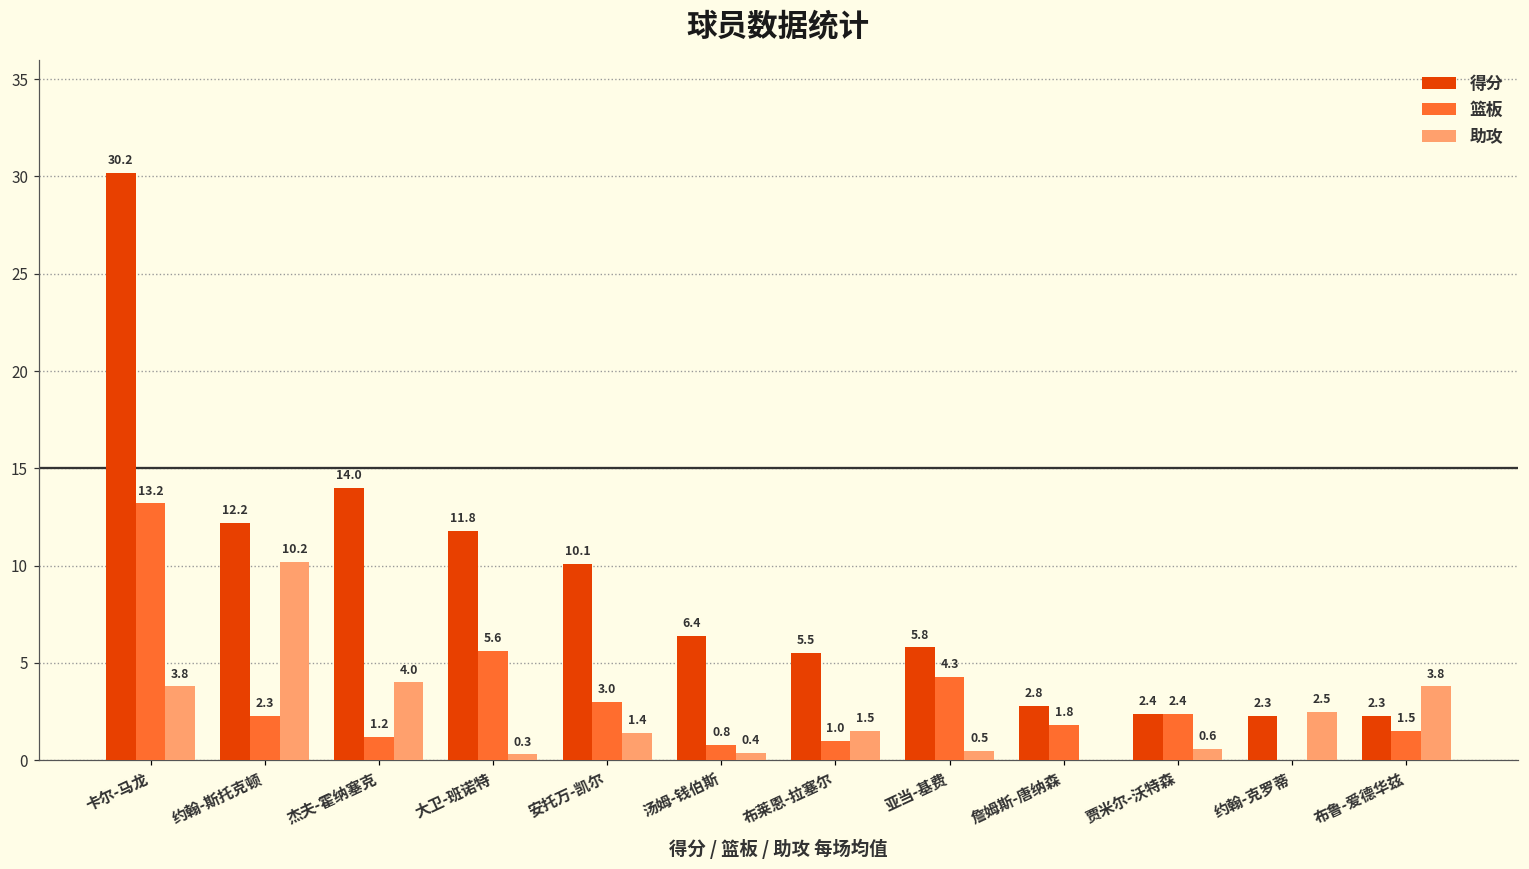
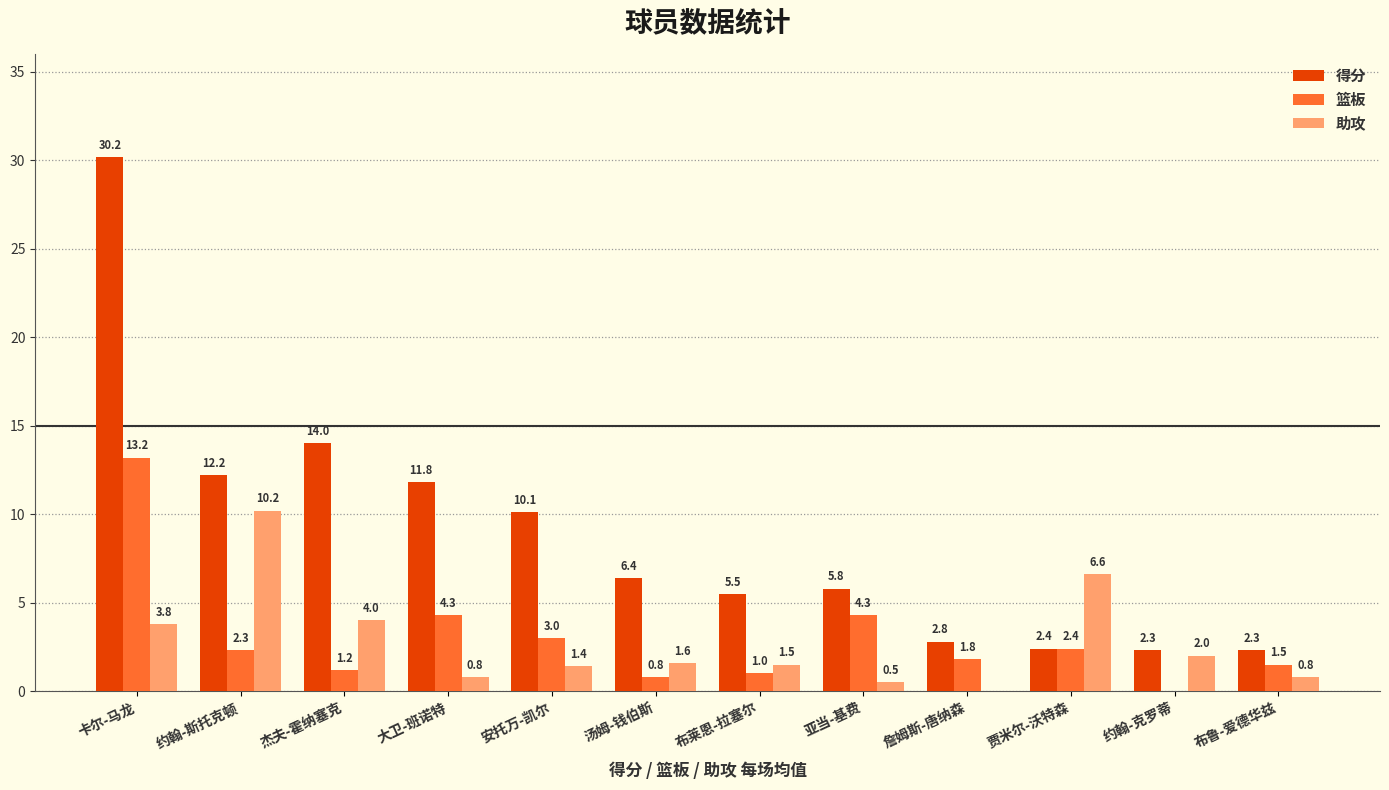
篮板, 大卫-班诺特: 5.6 -> 4.3
助攻, 大卫-班诺特: 0.3 -> 0.8
助攻, 汤姆-钱伯斯: 0.4 -> 1.6
助攻, 贾米尔-沃特森: 0.6 -> 6.6
助攻, 约翰-克罗蒂: 2.5 -> 2.0
助攻, 布鲁-爱德华兹: 3.8 -> 0.8
